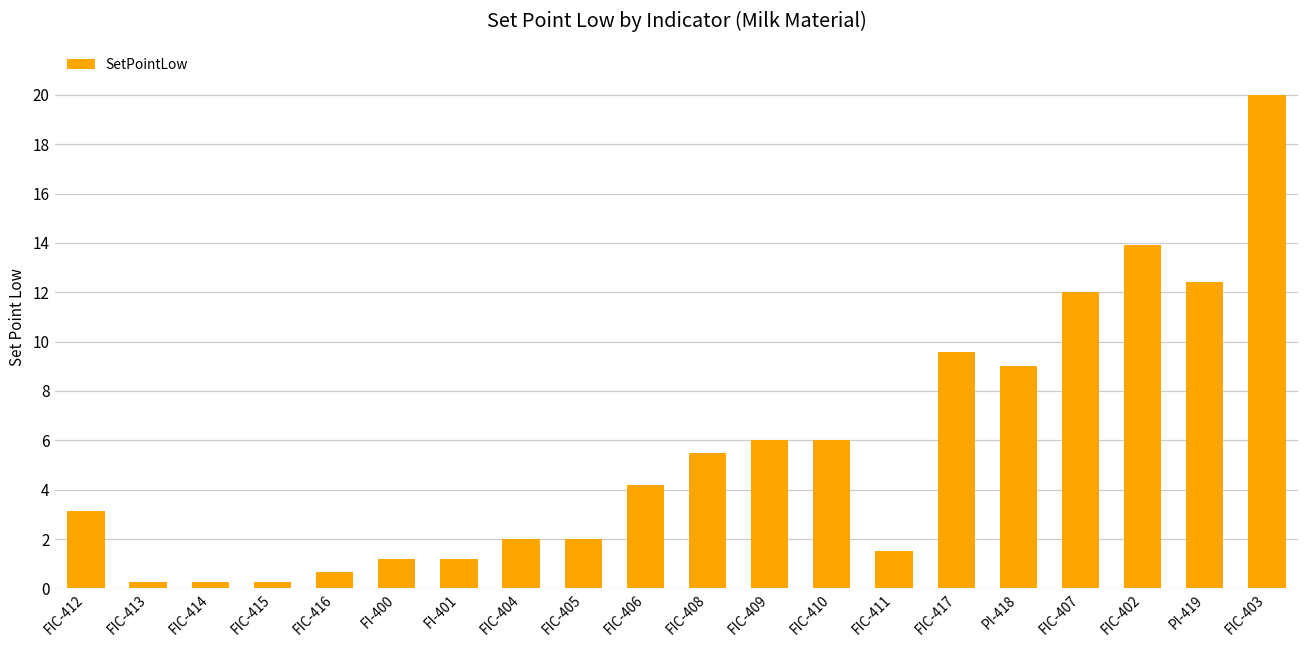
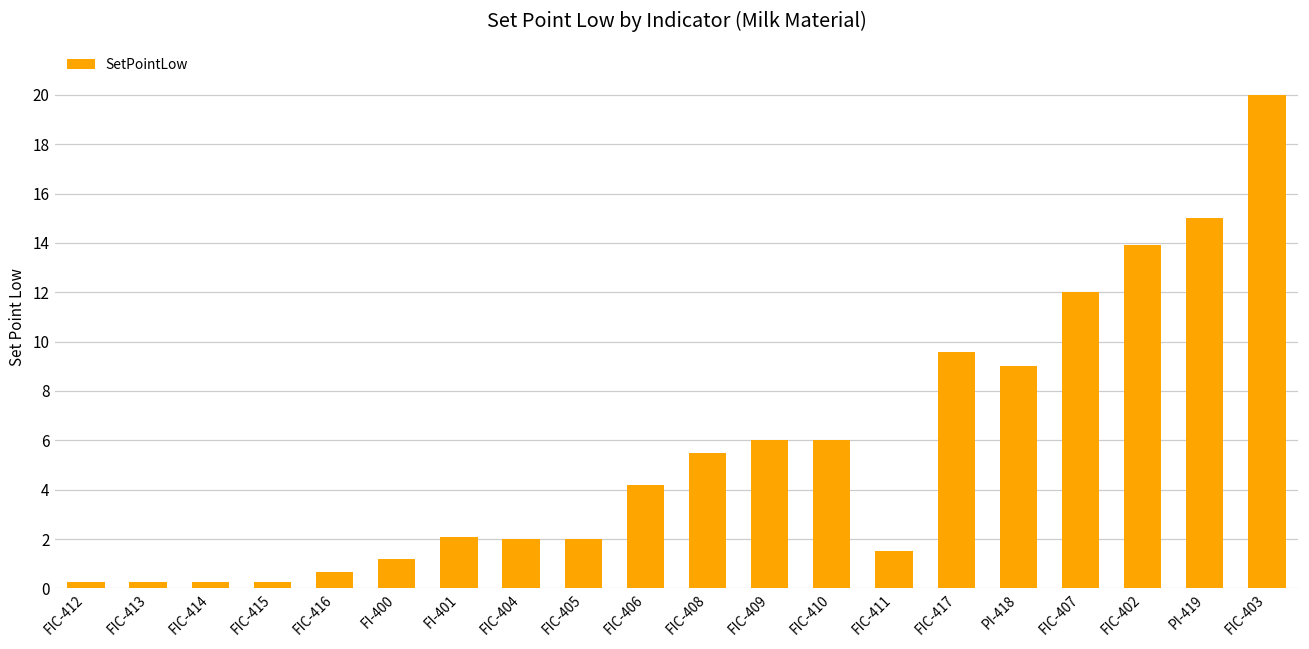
FIC-412: 3.2 -> 0.3
FI-401: 1.2 -> 2.1
PI-419: 12.4 -> 15.0
